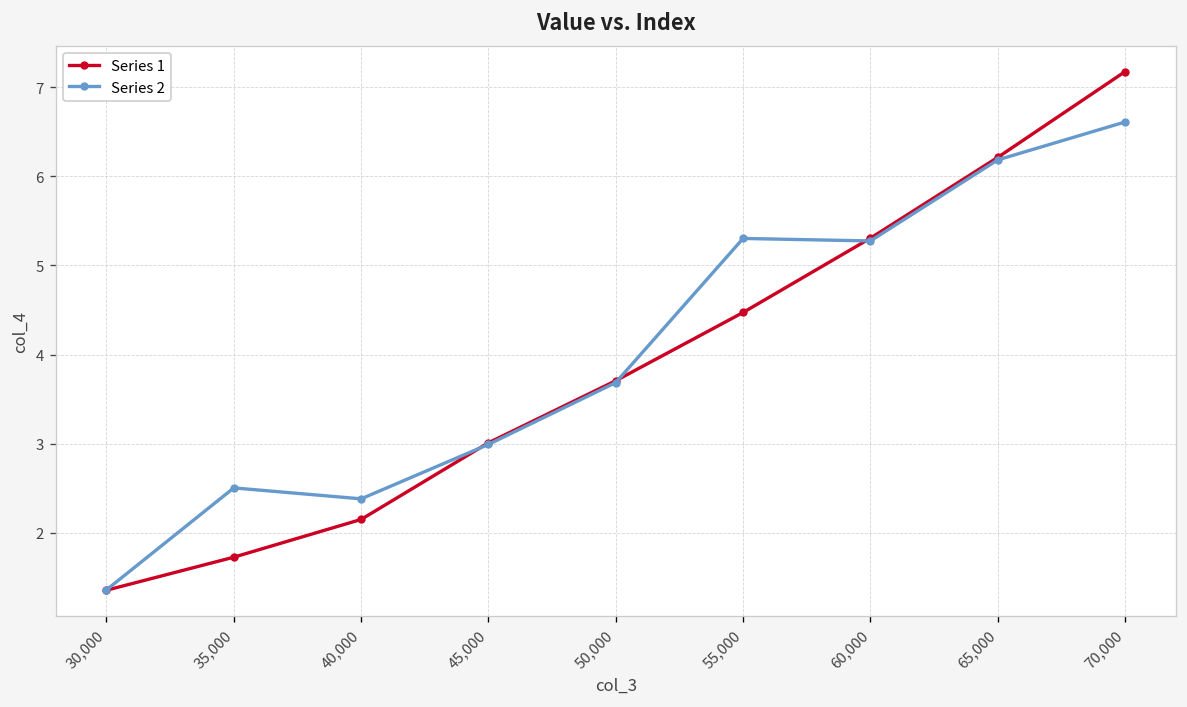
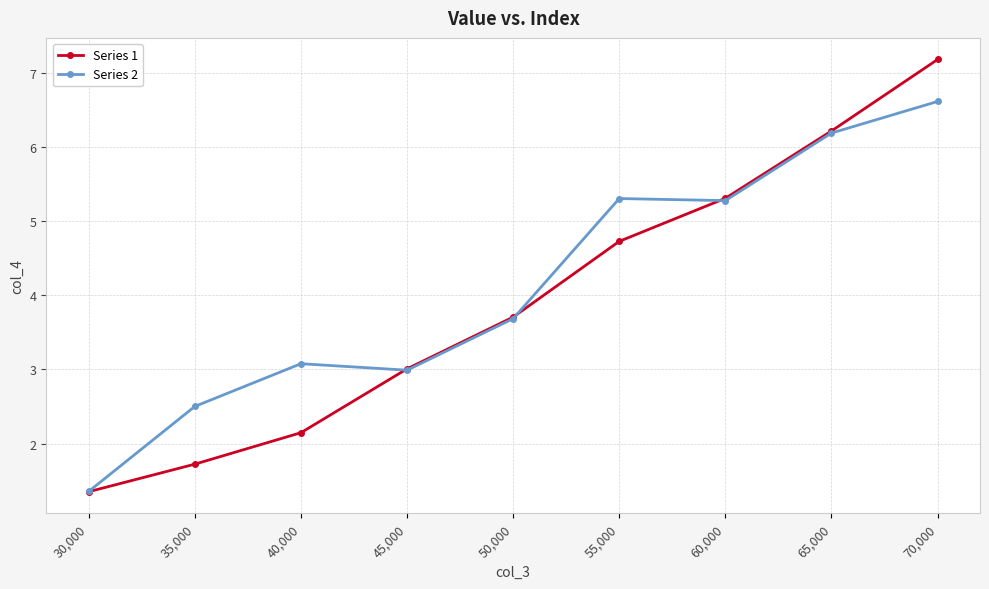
Series 2, 40,000: 2.4 -> 3.1
Series 1, 55,000: 4.5 -> 4.7
